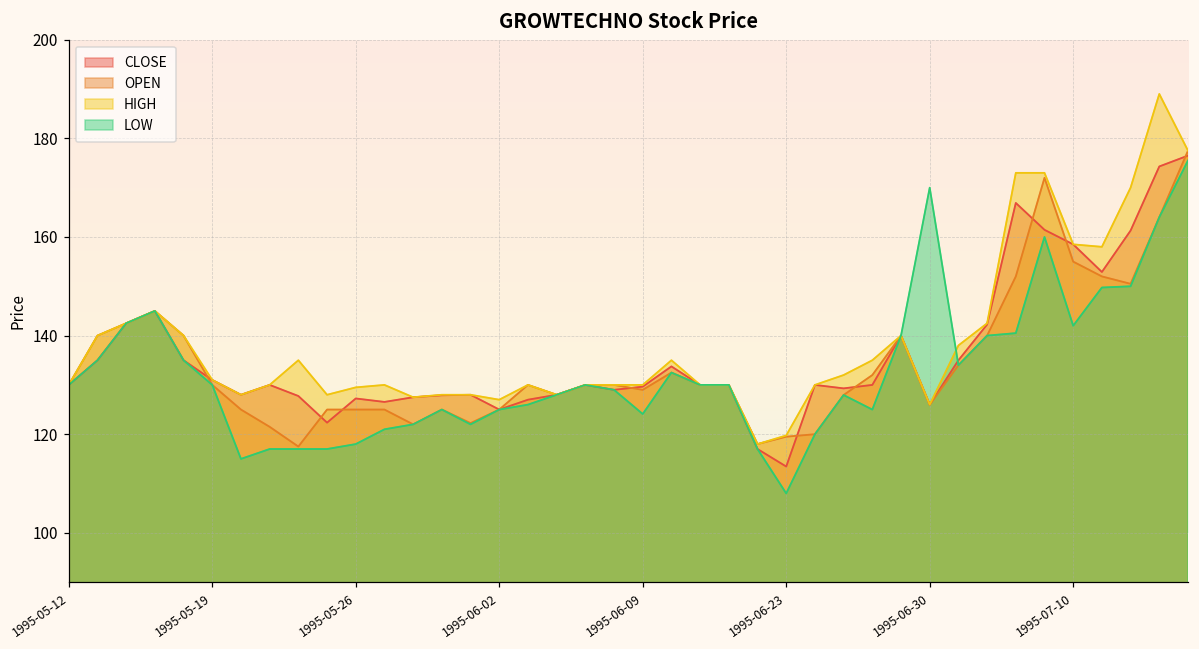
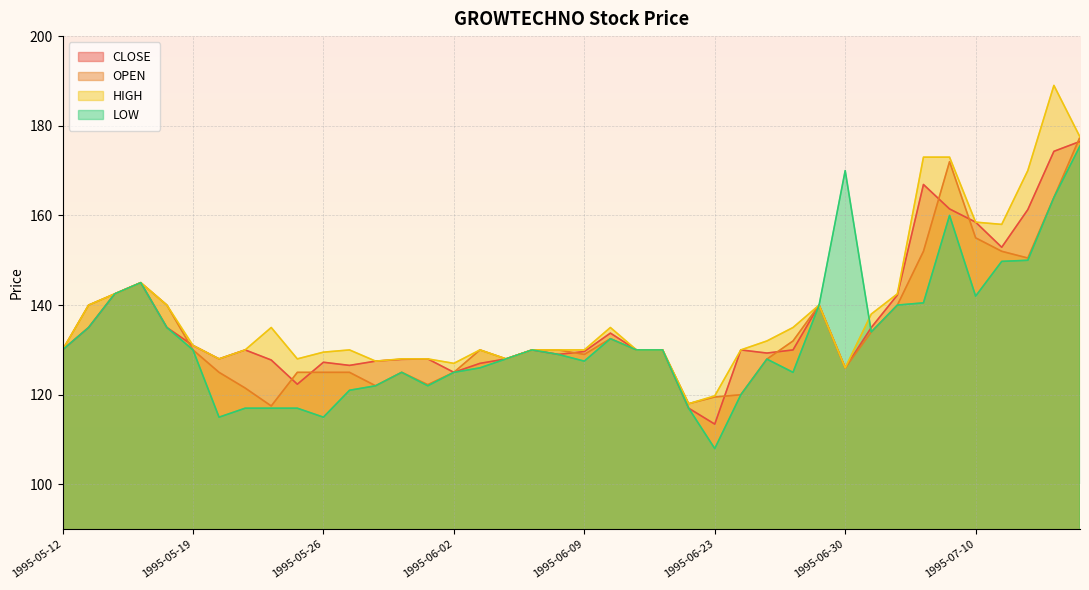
LOW, 1995-05-26: 118 -> 115
LOW, 1995-06-09: 124 -> 128
